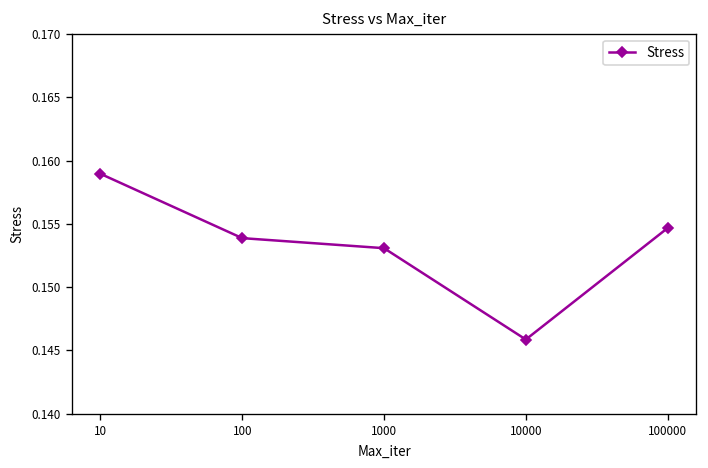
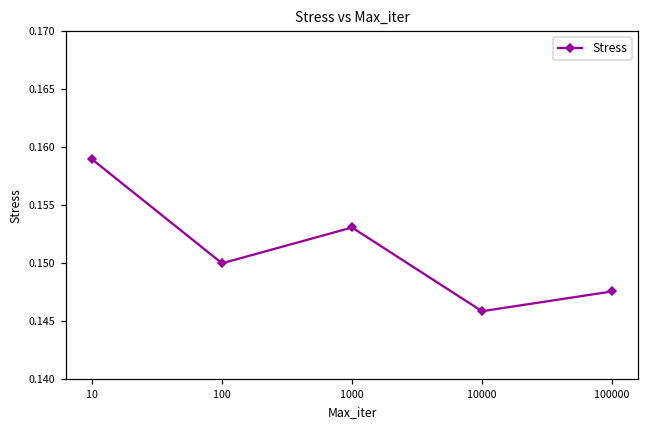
100: 0.1539 -> 0.1500
100000: 0.1547 -> 0.1476
